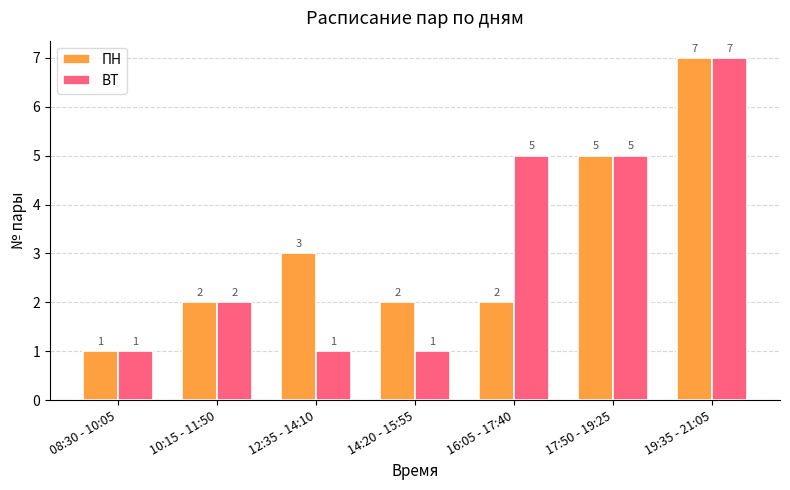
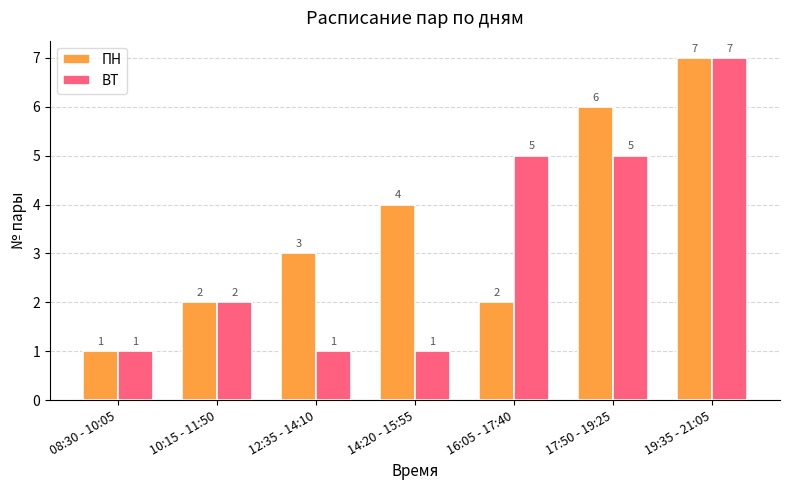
ПН, 14:20 - 15:55: 2 -> 4
ПН, 17:50 - 19:25: 5 -> 6
